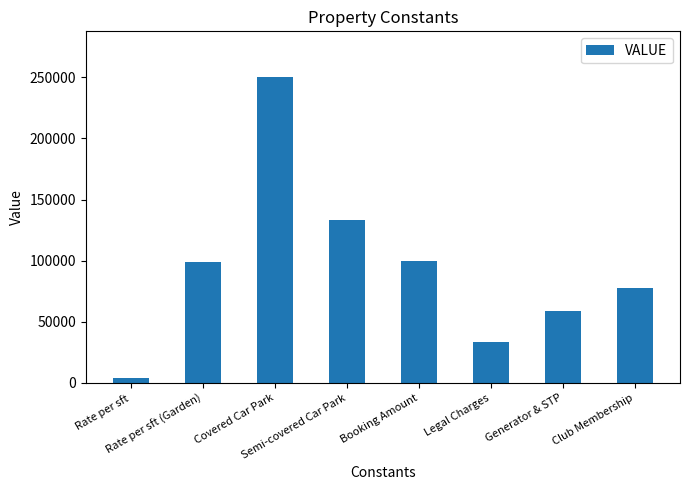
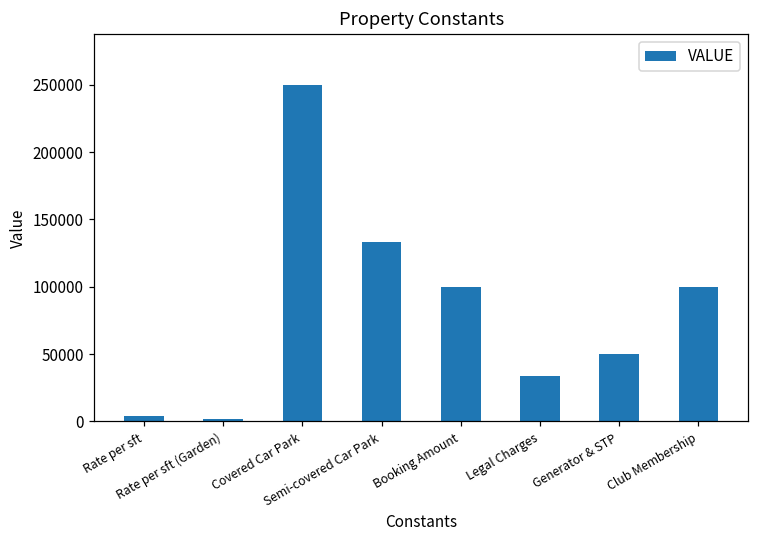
Rate per sft (Garden): 99000 -> 2000
Generator & STP: 59000 -> 50000
Club Membership: 78000 -> 100000
